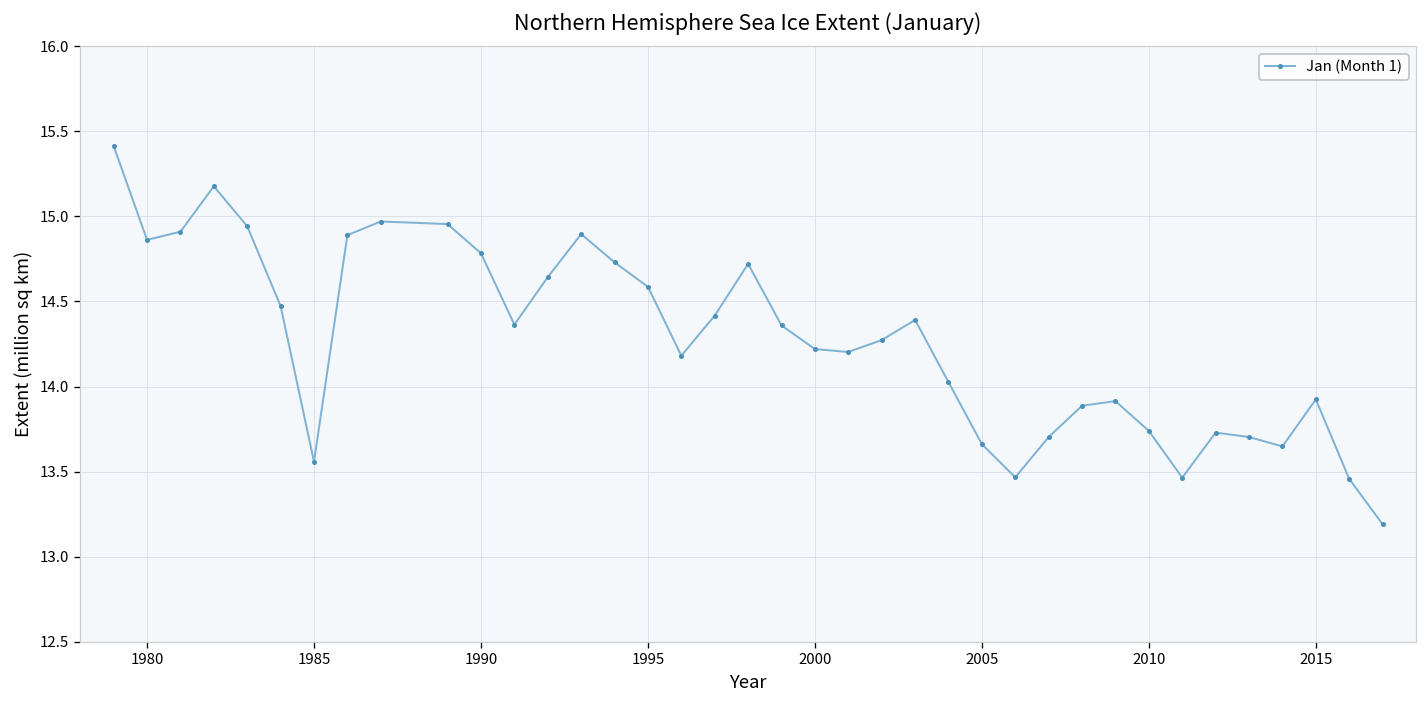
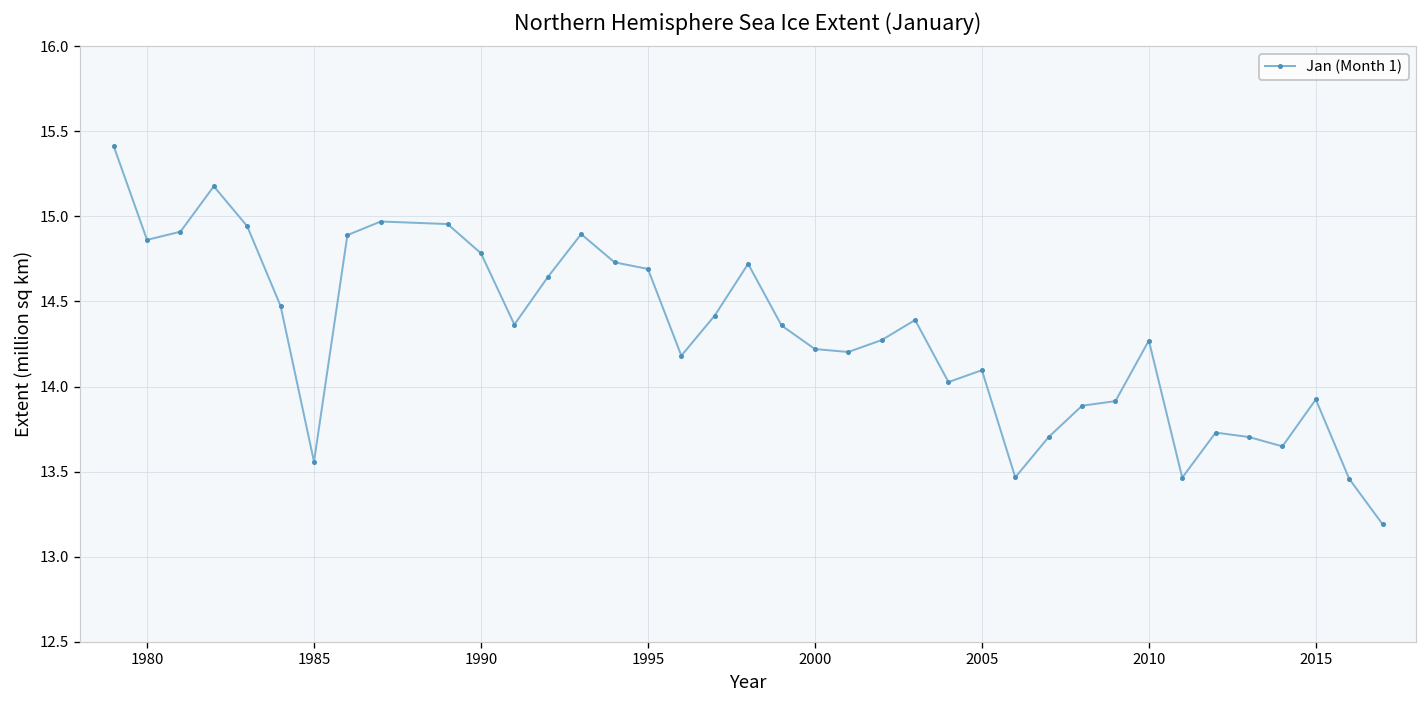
1995: 14.59 -> 14.69
2005: 13.66 -> 14.10
2010: 13.74 -> 14.27
